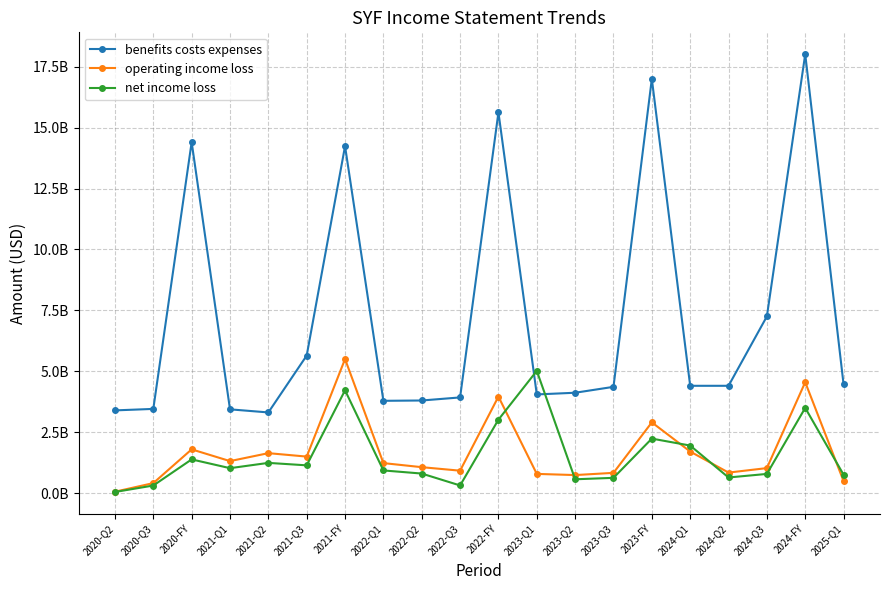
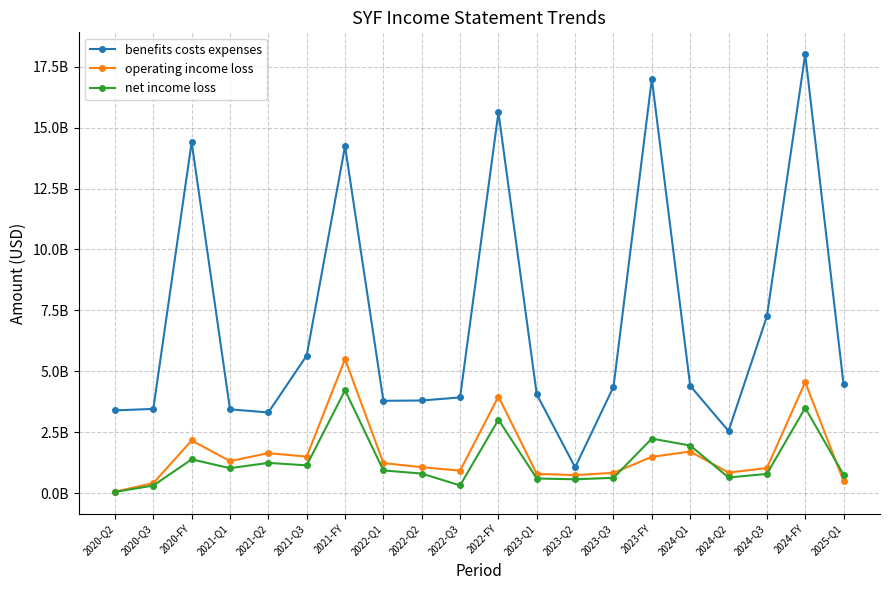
operating income loss, 2020-FY: 1800000000 -> 2200000000
net income loss, 2023-Q1: 5000000000 -> 600000000
benefits costs expenses, 2023-Q2: 4100000000 -> 1100000000
operating income loss, 2023-FY: 2900000000 -> 1500000000
benefits costs expenses, 2024-Q2: 4400000000 -> 2600000000
